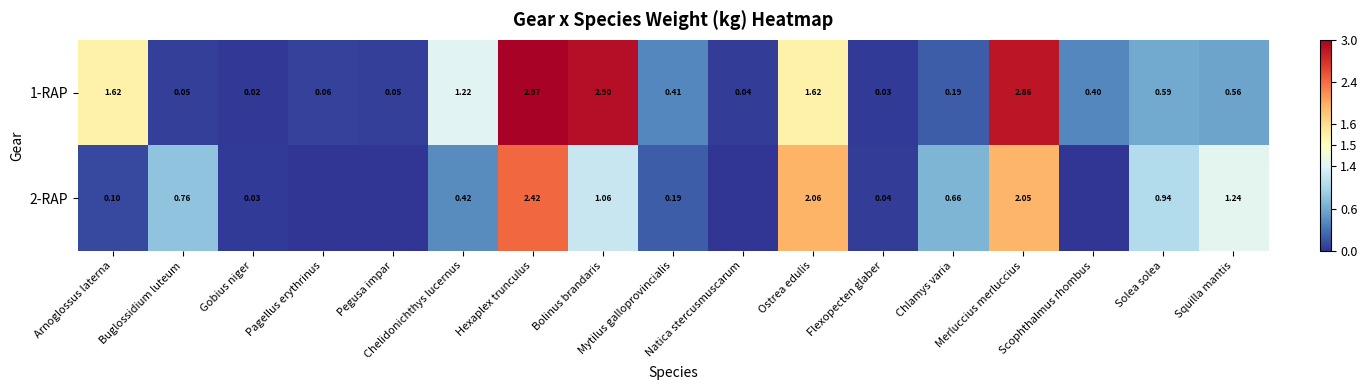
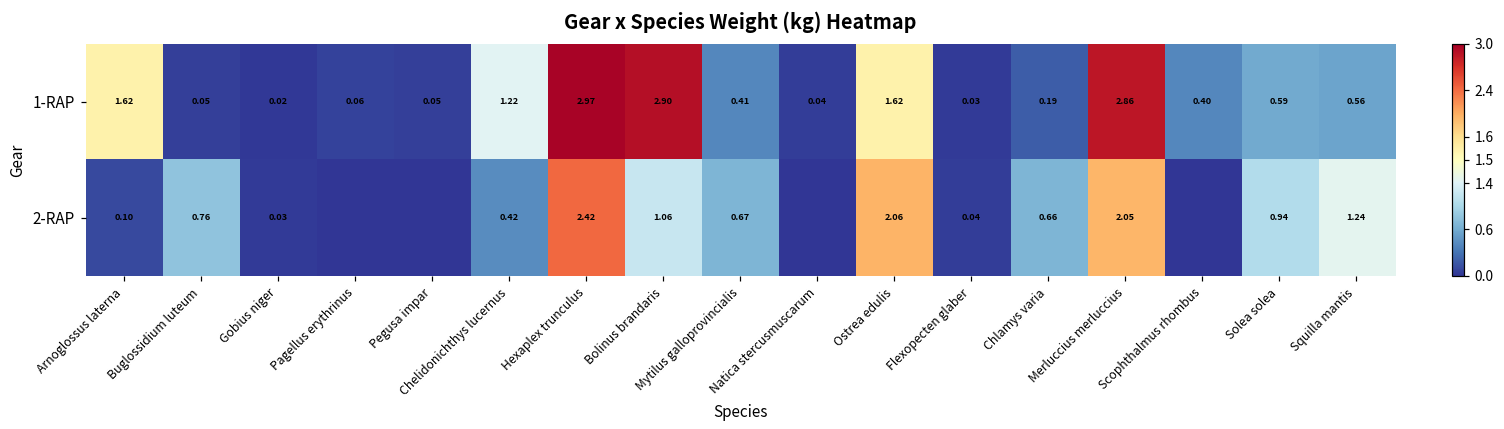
2-RAP, Mytilus galloprovincialis: 0.19 -> 0.67
